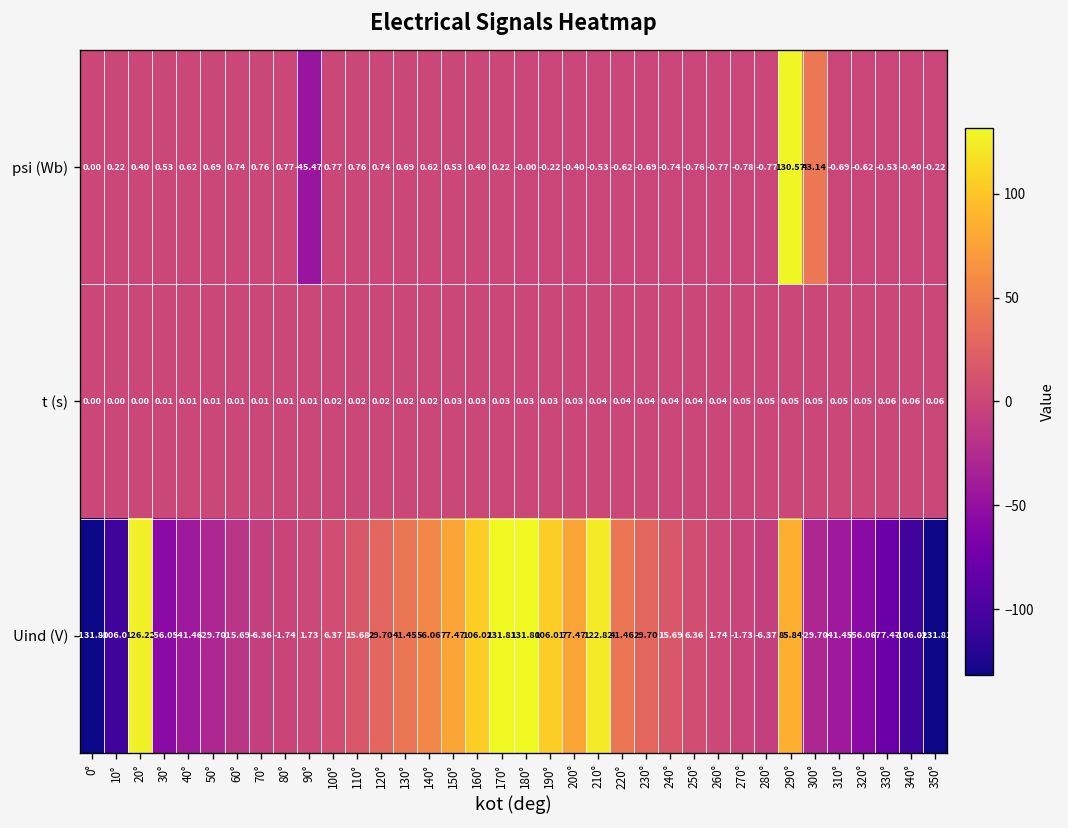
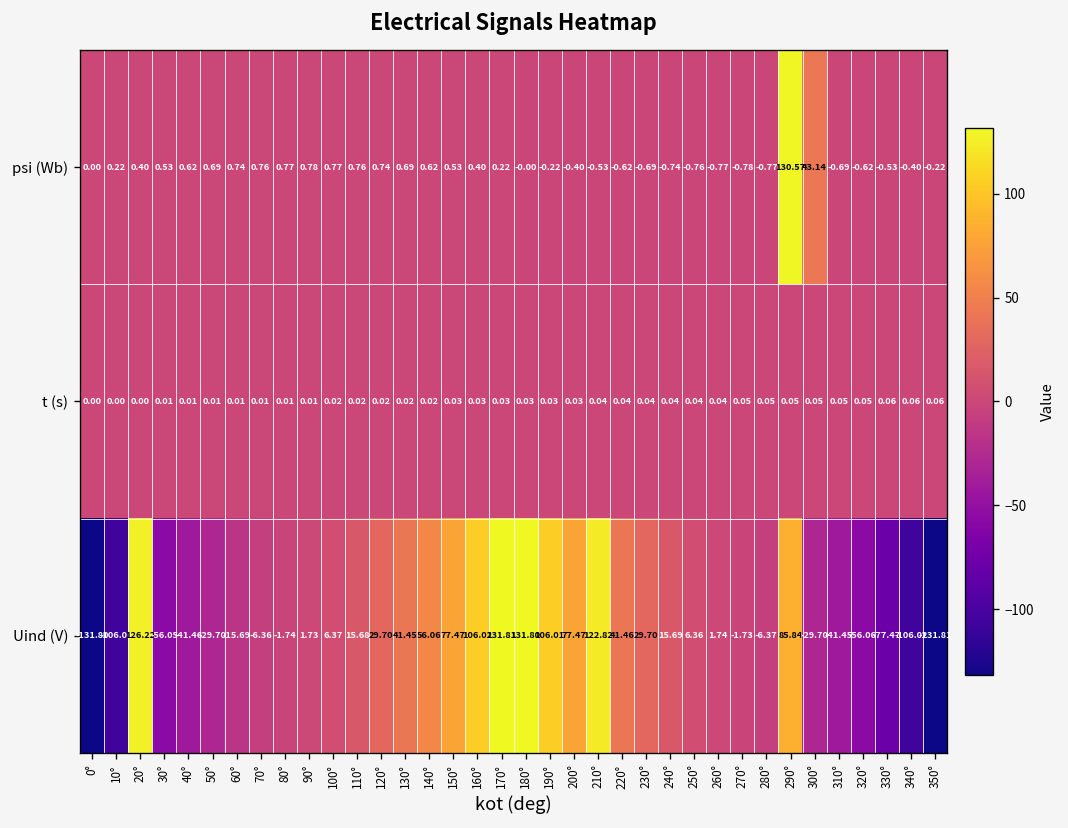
psi (Wb), 90°: -45.47 -> 0.78
